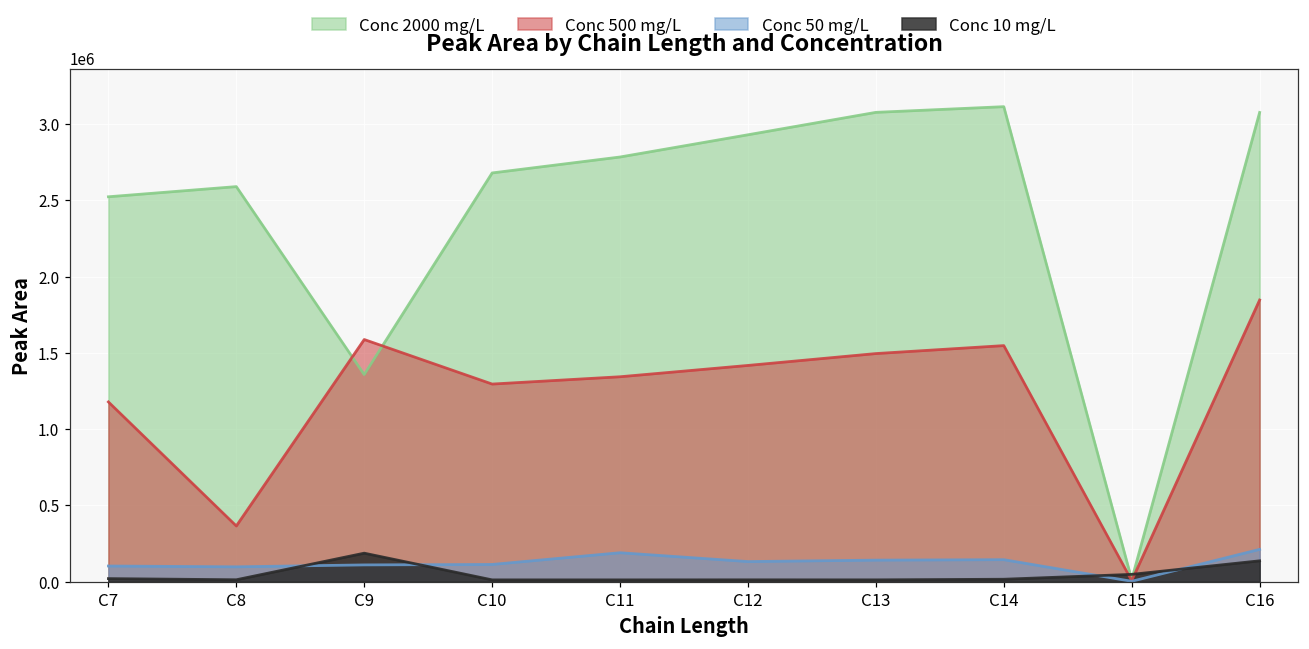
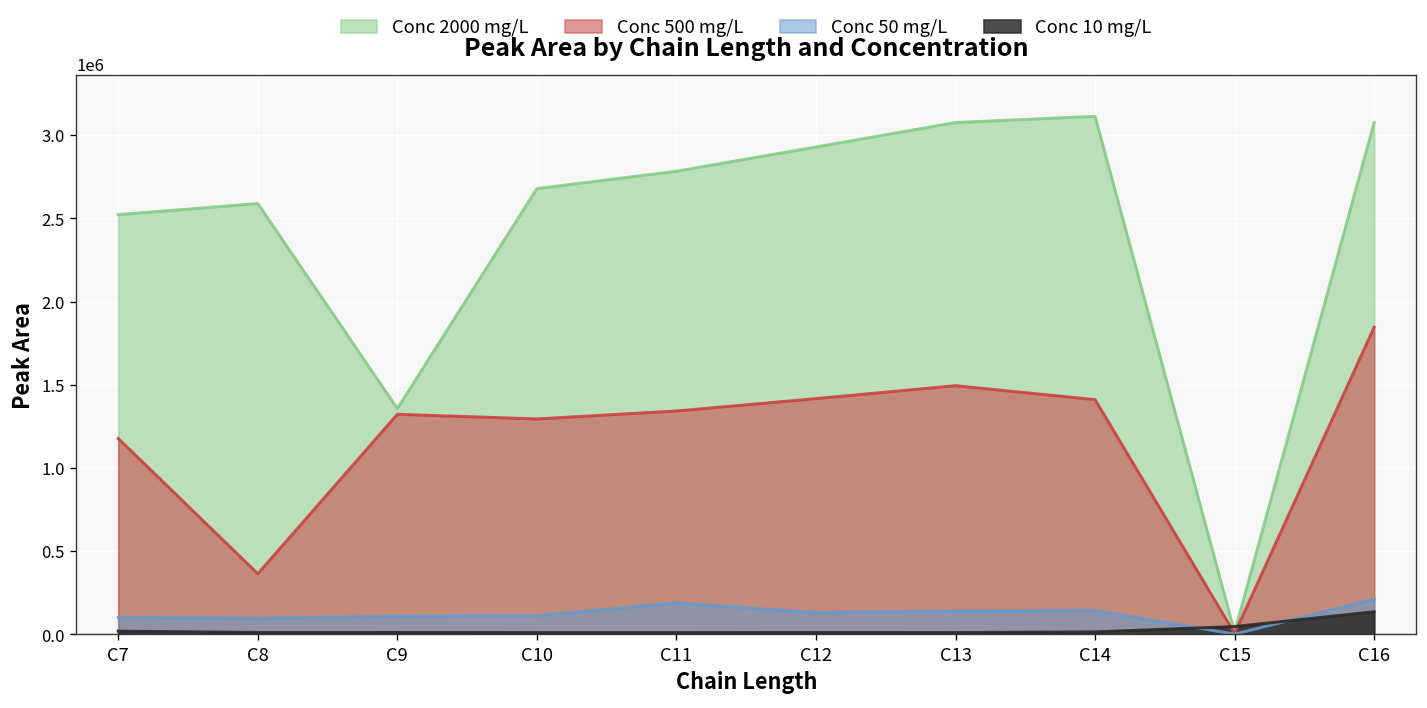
Conc 500 mg/L, C9: 1590000 -> 1320000
Conc 10 mg/L, C9: 190000 -> 10000
Conc 500 mg/L, C14: 1550000 -> 1410000
